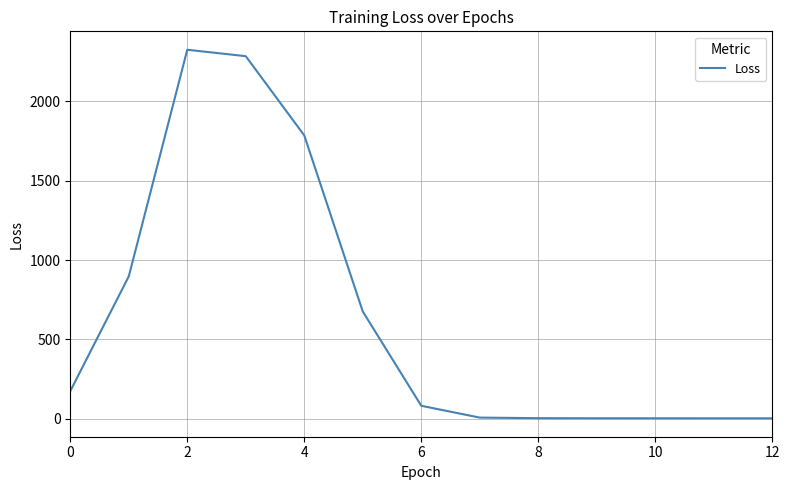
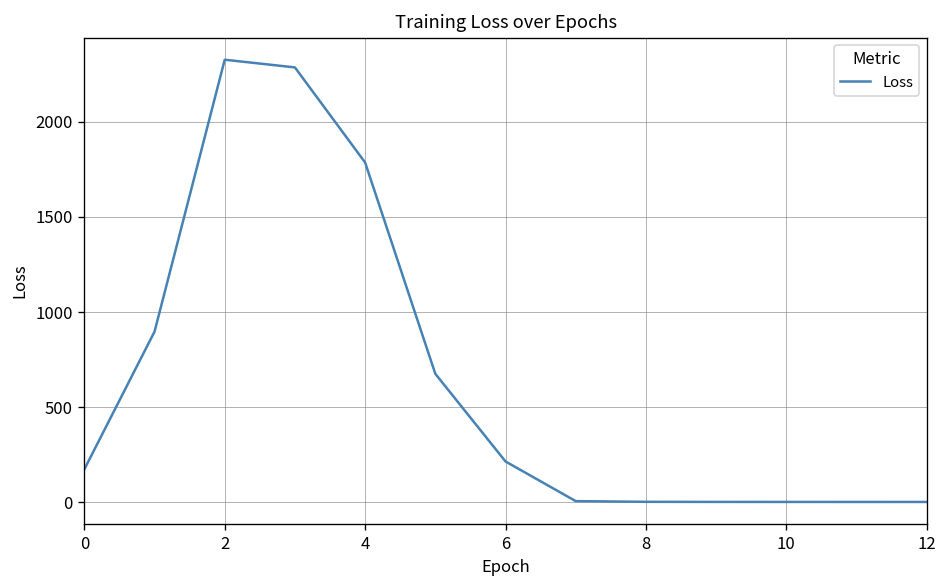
6: 80 -> 210
